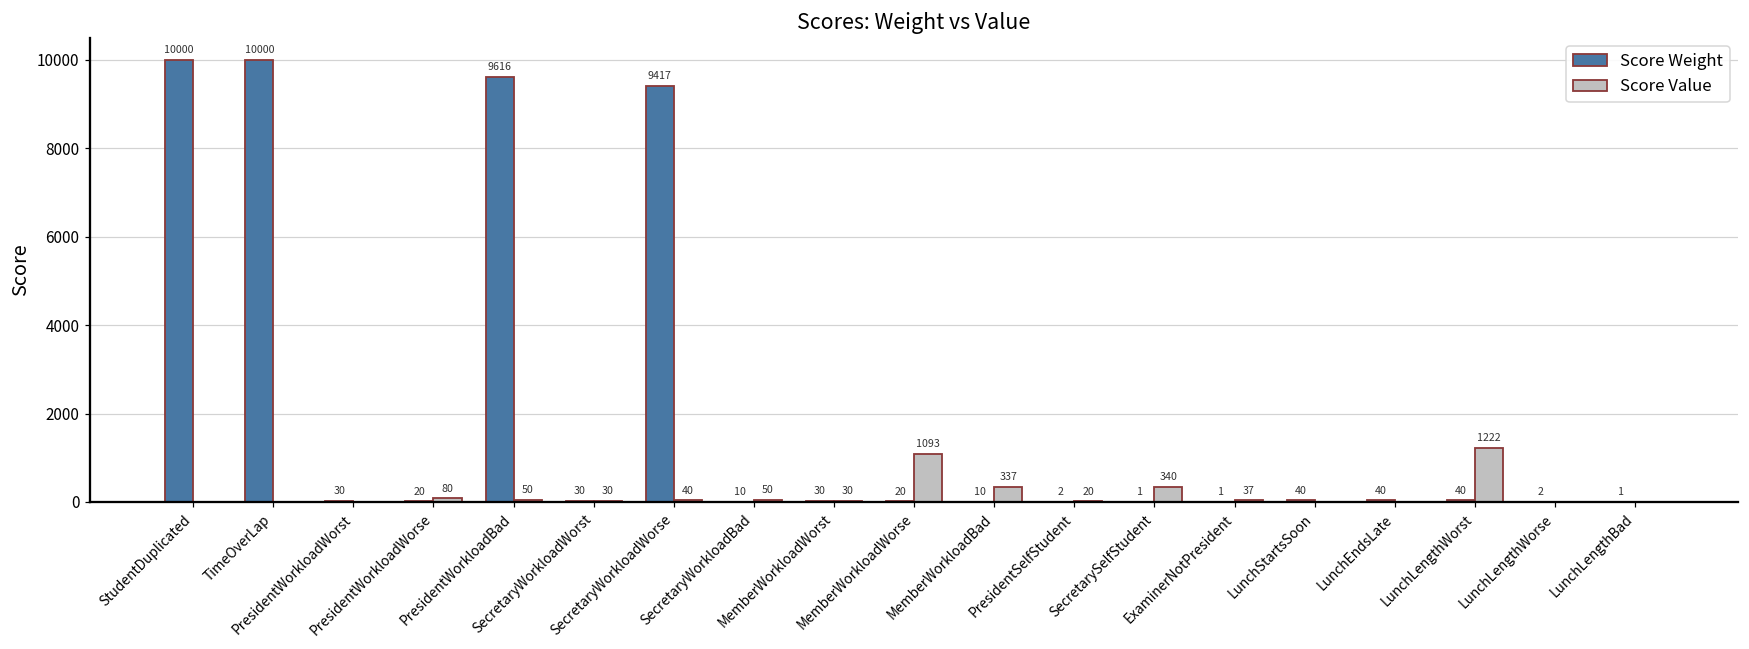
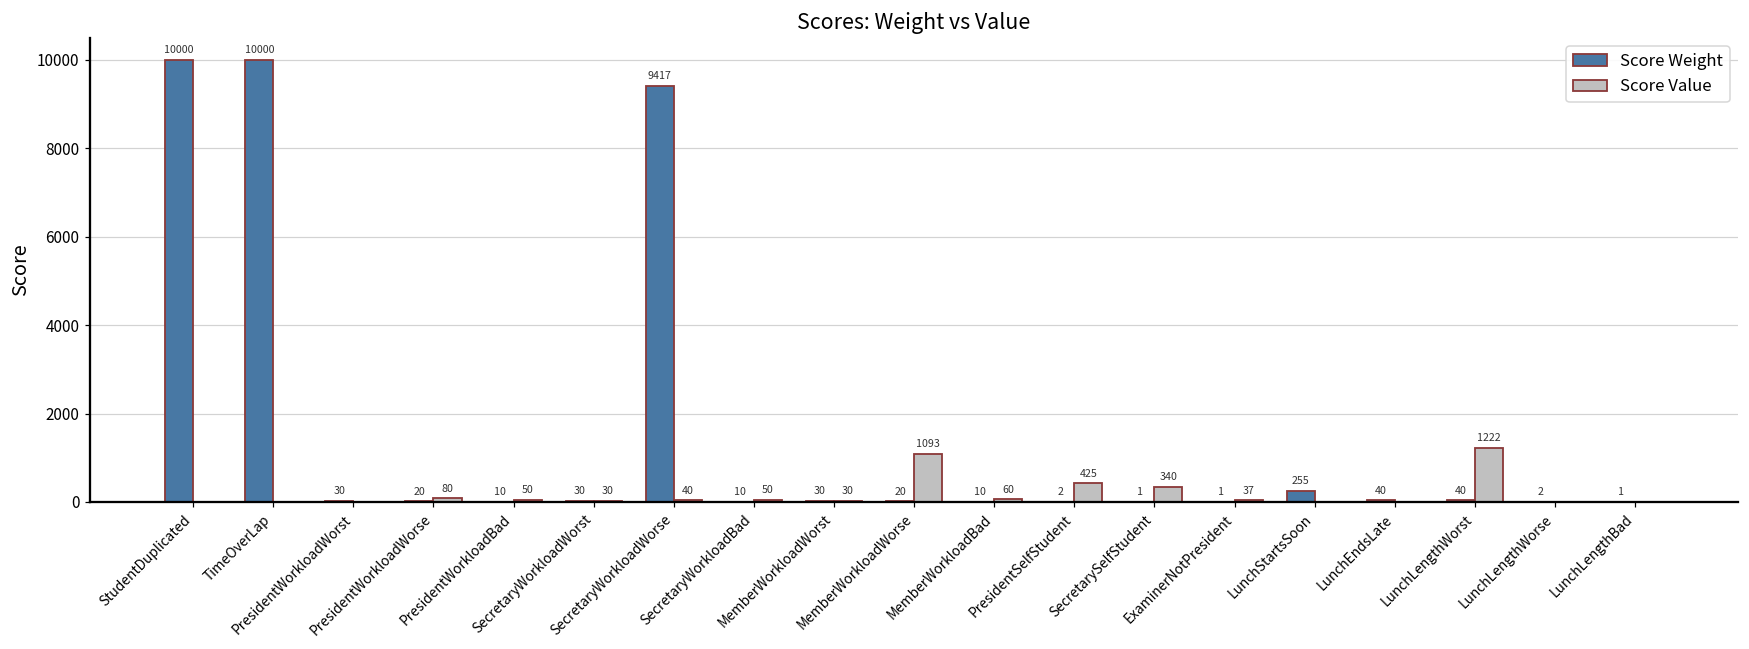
Score Weight, PresidentWorkloadBad: 9616 -> 10
Score Value, MemberWorkloadBad: 337 -> 60
Score Value, PresidentSelfStudent: 20 -> 425
Score Weight, LunchStartsSoon: 40 -> 255
